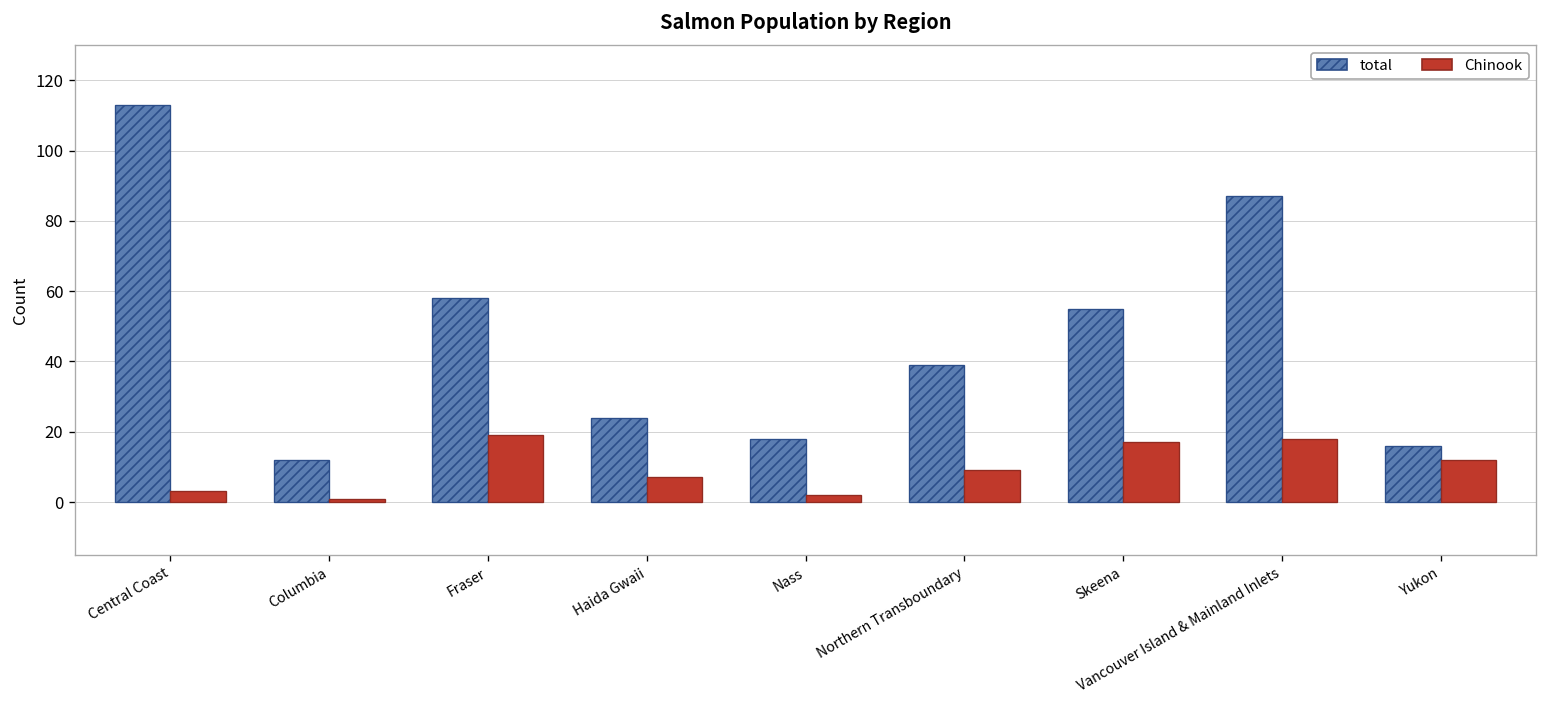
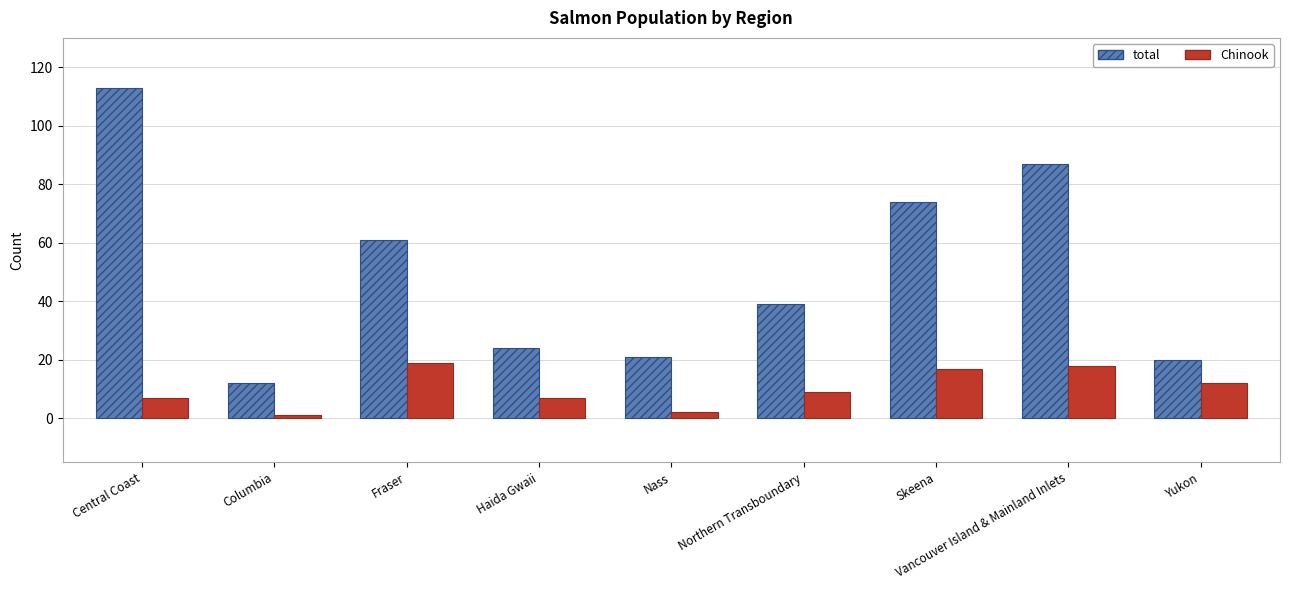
Chinook, Central Coast: 3 -> 7
total, Fraser: 58 -> 61
total, Nass: 18 -> 21
total, Skeena: 55 -> 74
total, Yukon: 16 -> 20
